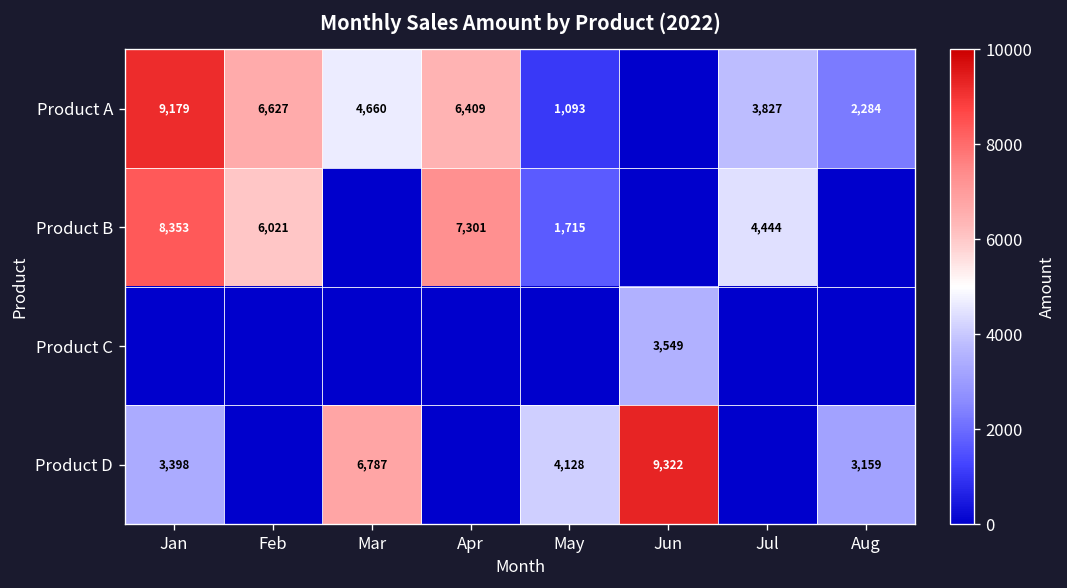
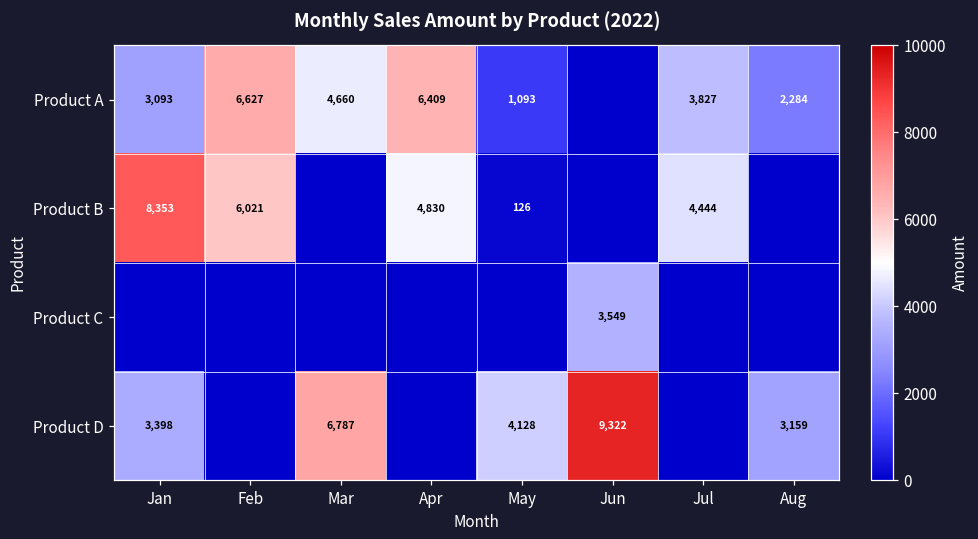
Product A, Jan: 9,179 -> 3,093
Product B, Apr: 7,301 -> 4,830
Product B, May: 1,715 -> 126
